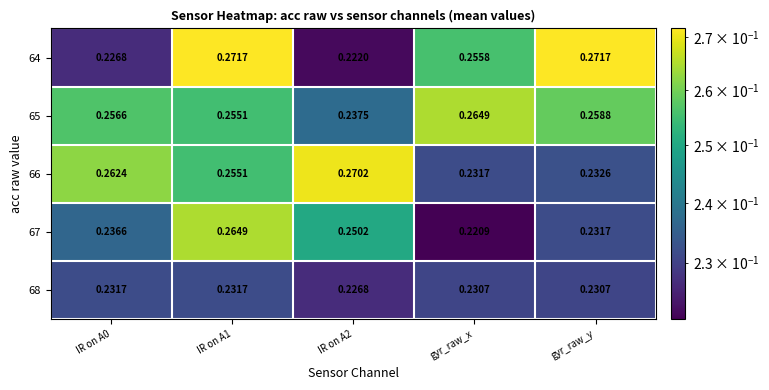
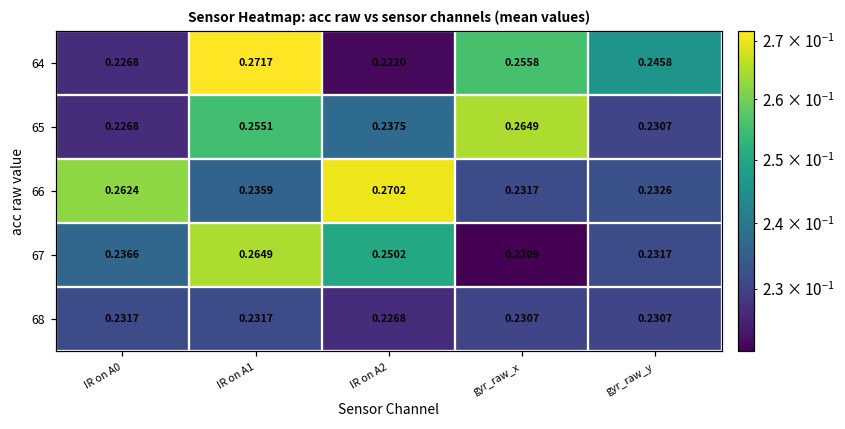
64, gyr_raw_y: 0.2717 -> 0.2458
65, IR on A0: 0.2566 -> 0.2268
65, gyr_raw_y: 0.2588 -> 0.2307
66, IR on A1: 0.2551 -> 0.2359
